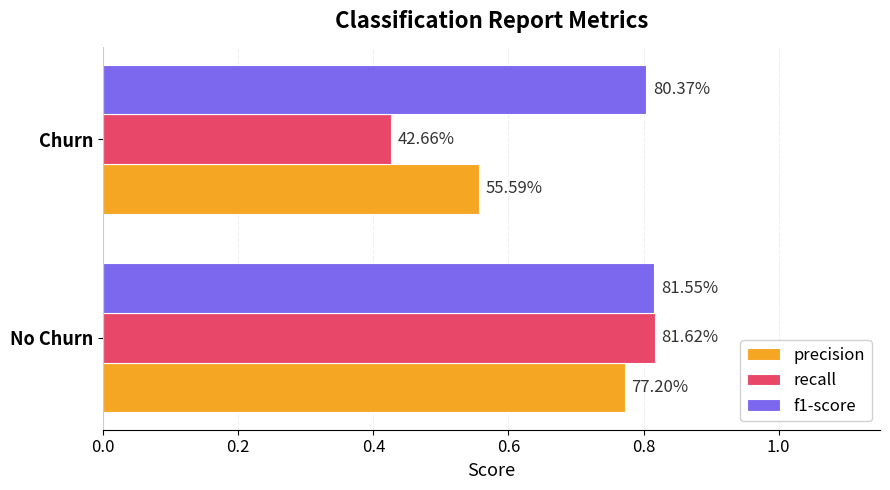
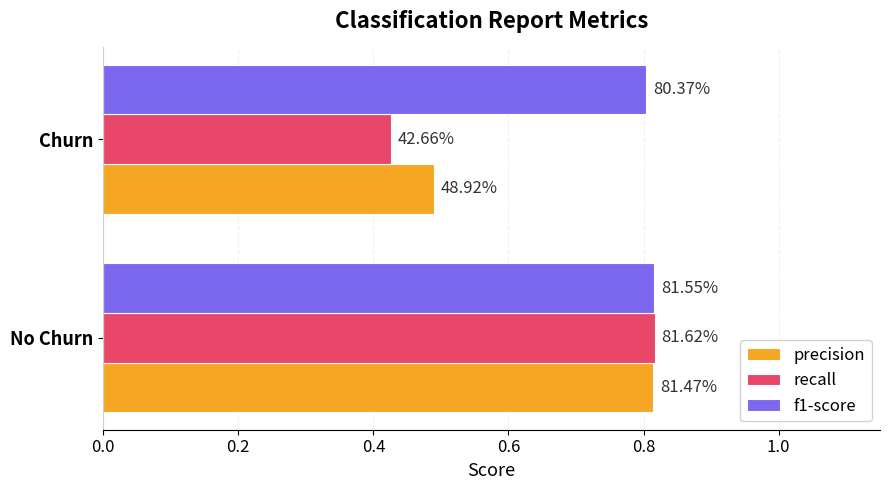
precision, Churn: 55.59% -> 48.92%
precision, No Churn: 77.20% -> 81.47%
